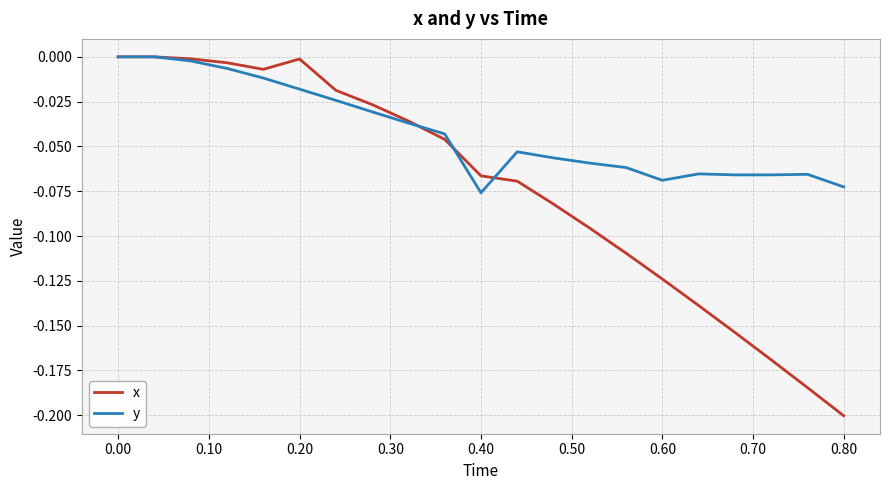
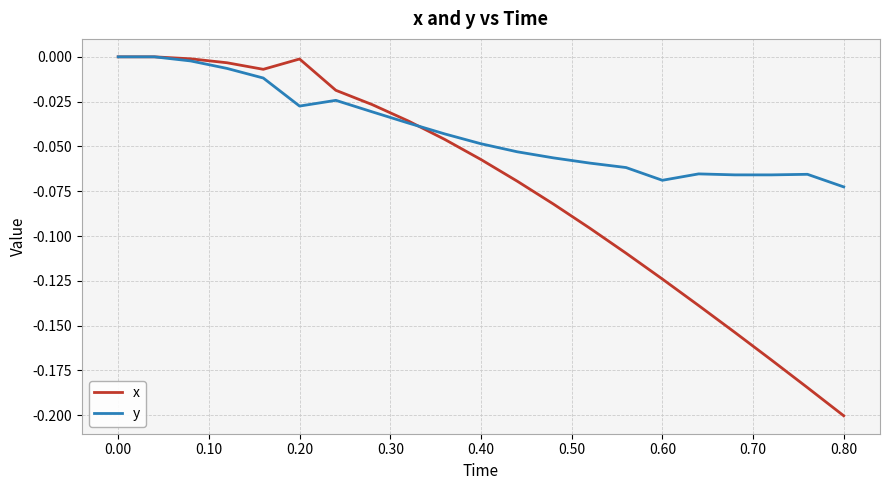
y, 0.20: -0.018 -> -0.027
x, 0.40: -0.066 -> -0.057
y, 0.40: -0.076 -> -0.049
